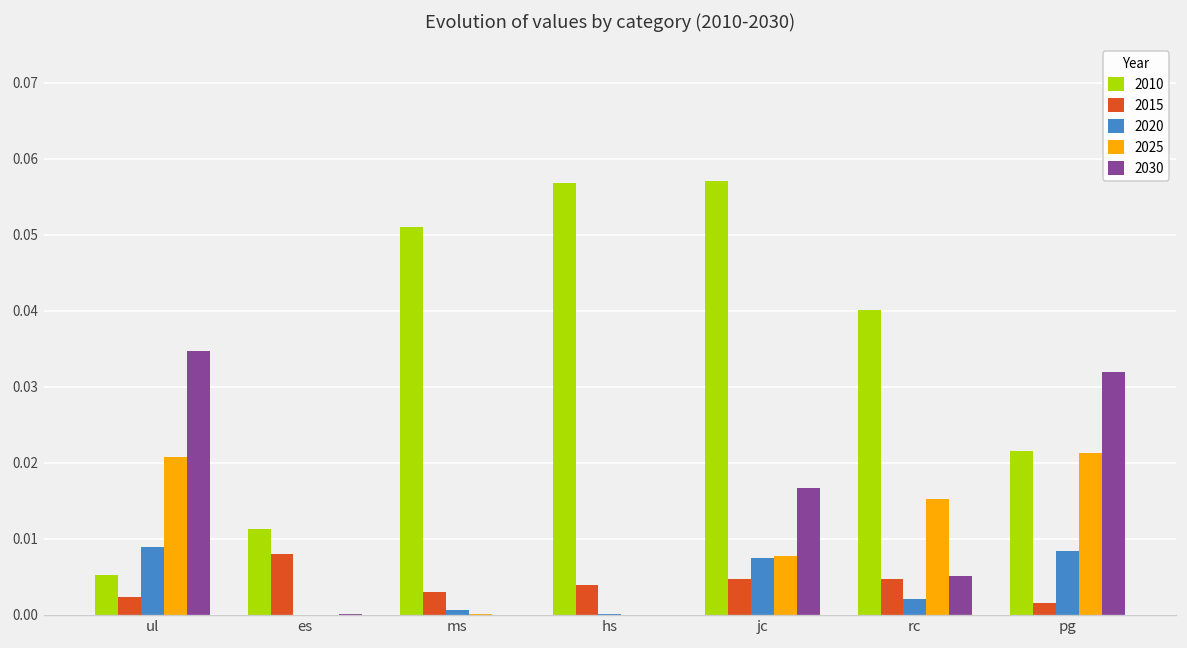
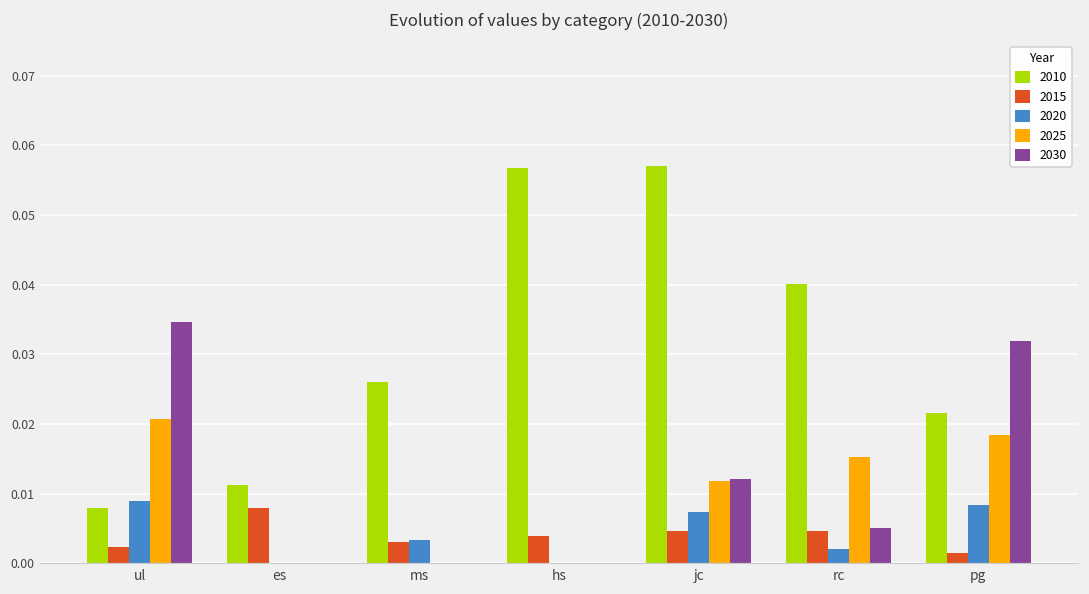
2010, ul: 0.005 -> 0.008
2010, ms: 0.051 -> 0.026
2020, ms: 0.001 -> 0.003
2025, jc: 0.008 -> 0.012
2030, jc: 0.017 -> 0.012
2025, pg: 0.021 -> 0.018
